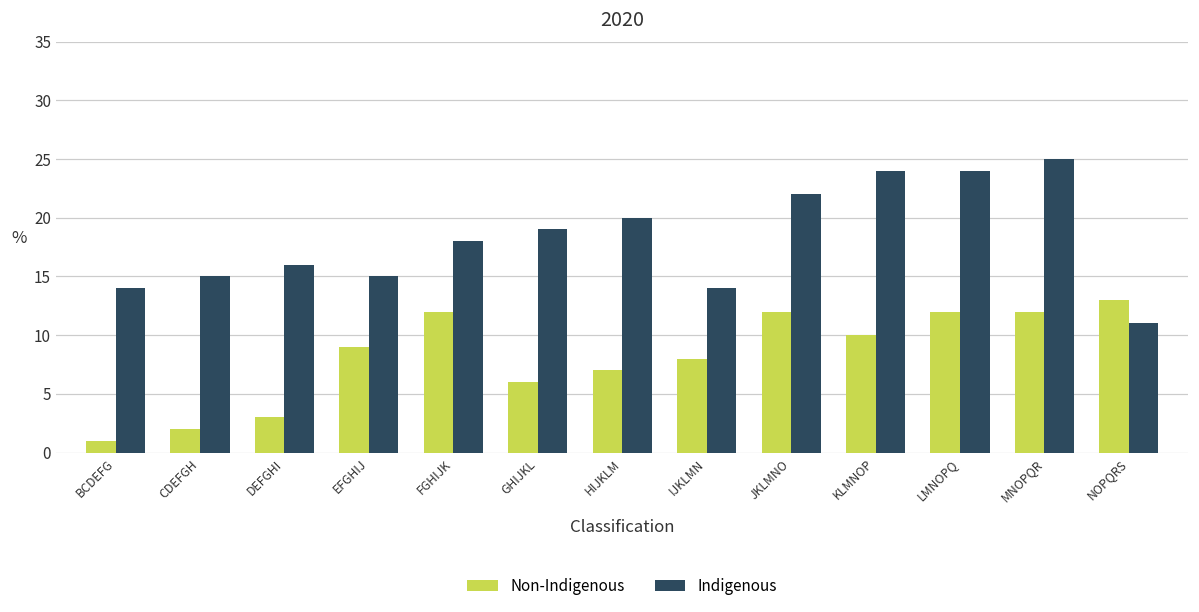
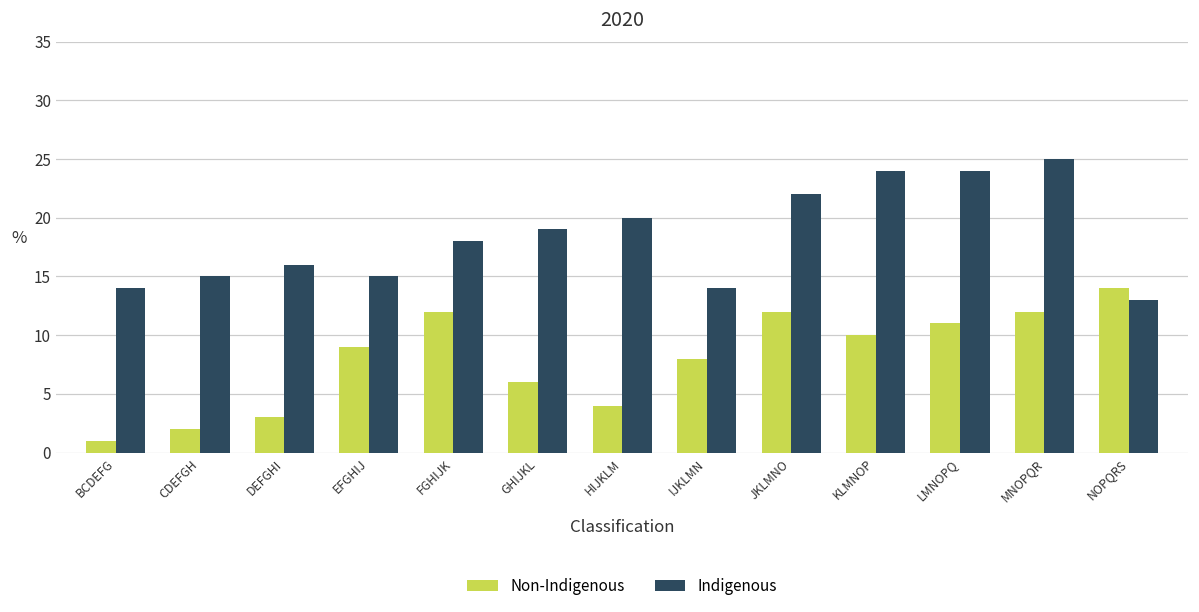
Non-Indigenous, HIJKLM: 7 -> 4
Non-Indigenous, LMNOPQ: 12 -> 11
Non-Indigenous, NOPQRS: 13 -> 14
Indigenous, NOPQRS: 11 -> 13
